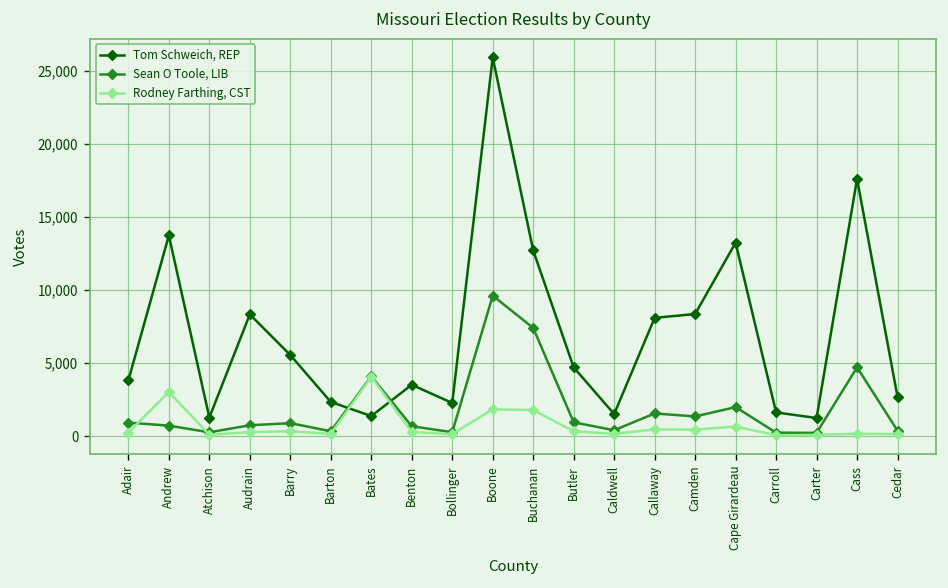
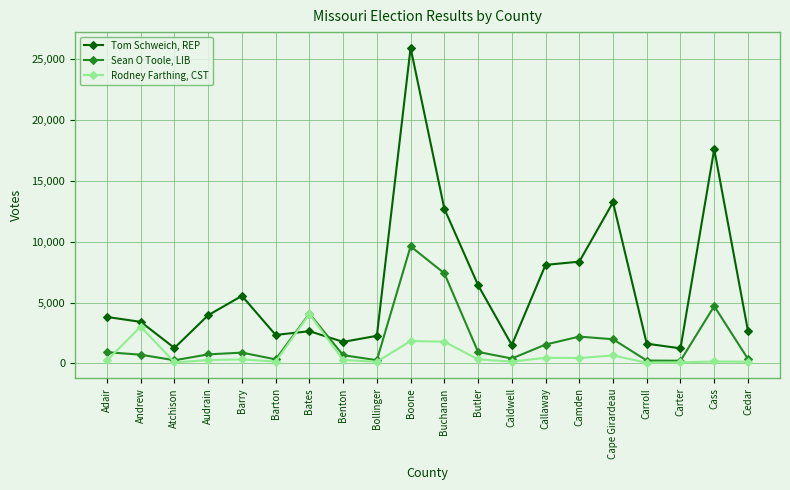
Tom Schweich, REP, Andrew: 13,700 -> 3,400
Tom Schweich, REP, Audrain: 8,300 -> 4,000
Tom Schweich, REP, Bates: 1,400 -> 2,700
Tom Schweich, REP, Benton: 3,500 -> 1,800
Tom Schweich, REP, Butler: 4,700 -> 6,400
Sean O Toole, LIB, Camden: 1,400 -> 2,200
